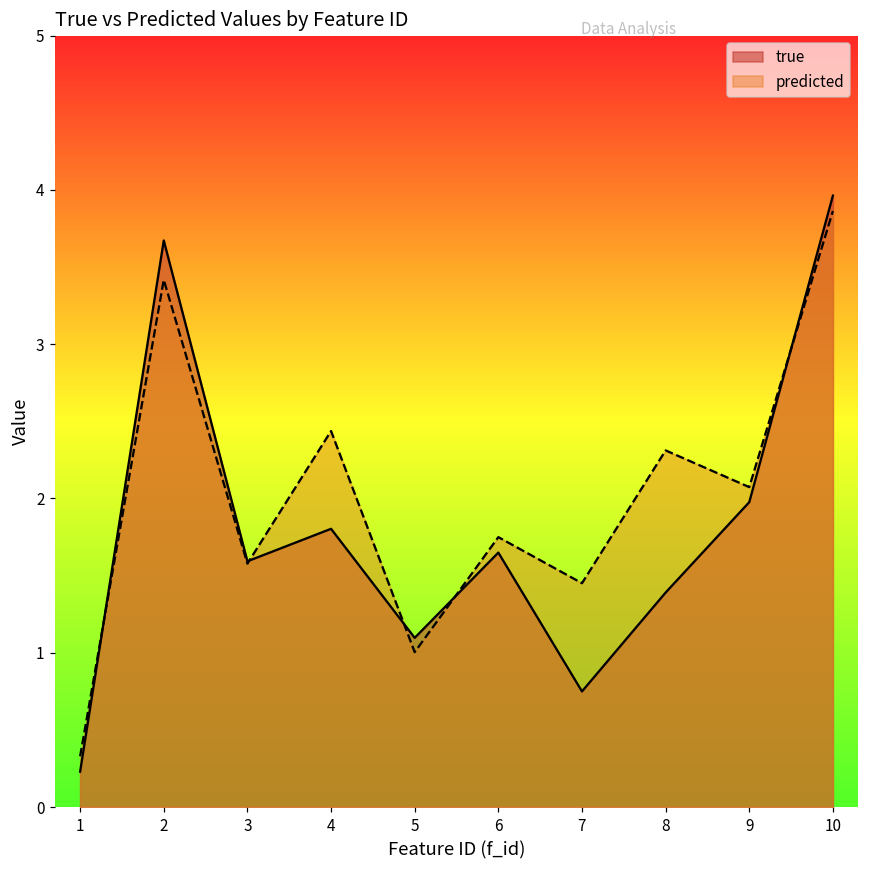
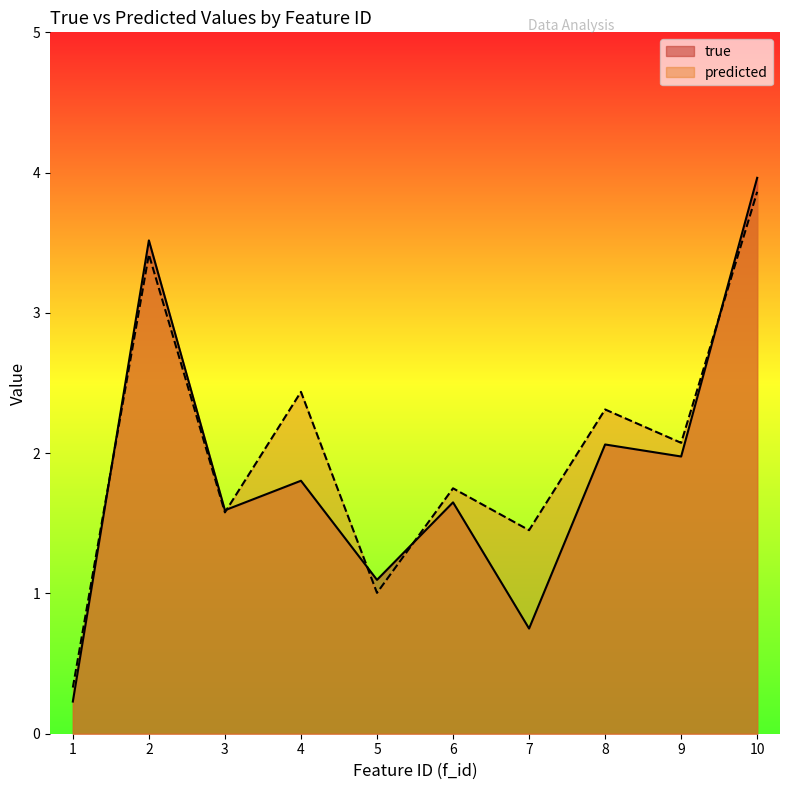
true, 2: 3.67 -> 3.52
true, 8: 1.39 -> 2.06
